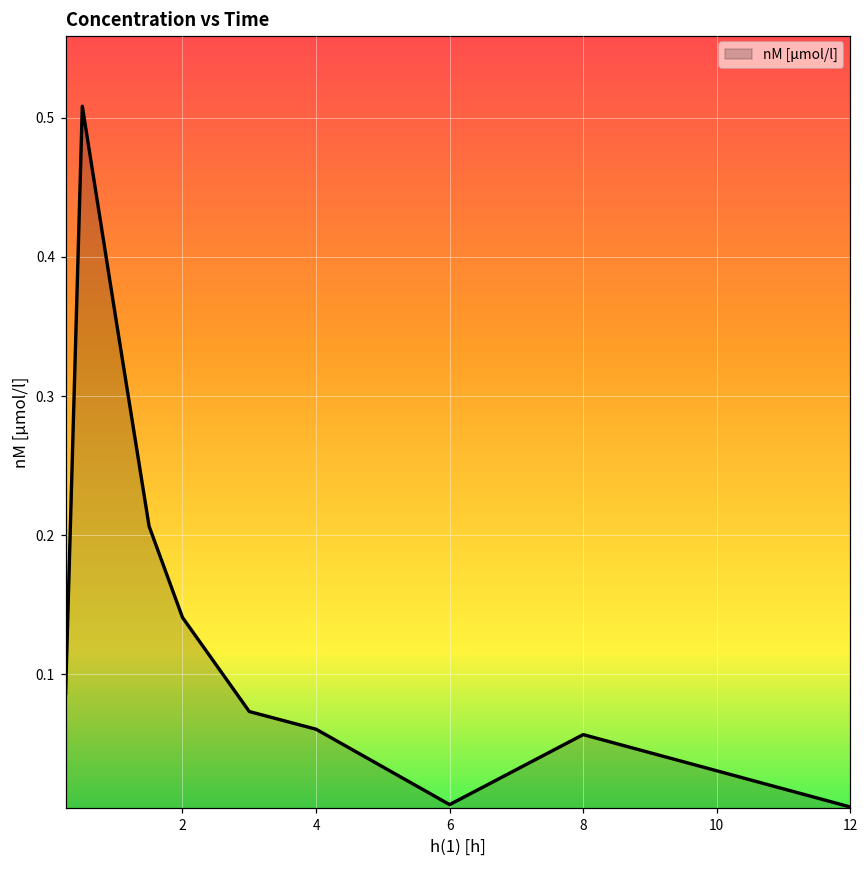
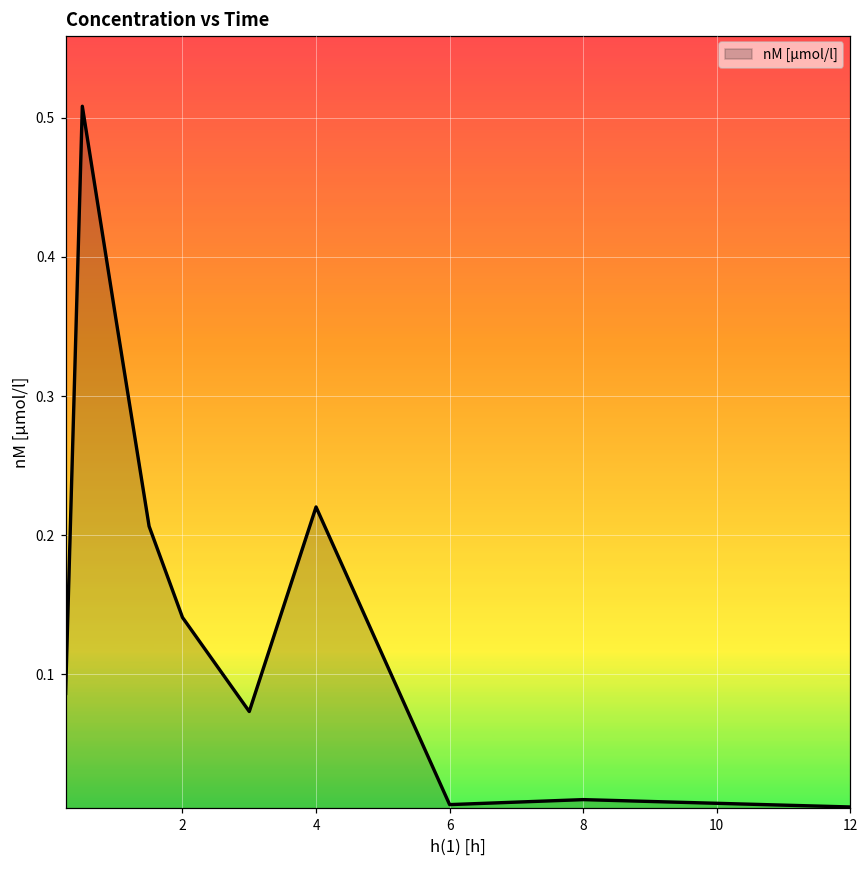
4: 0.060 -> 0.220
8: 0.056 -> 0.010
